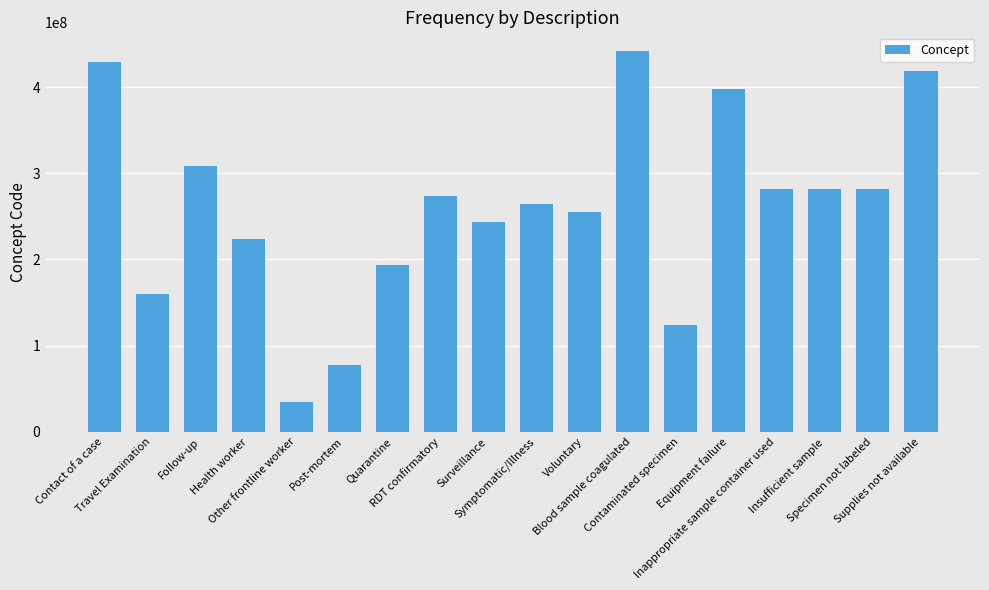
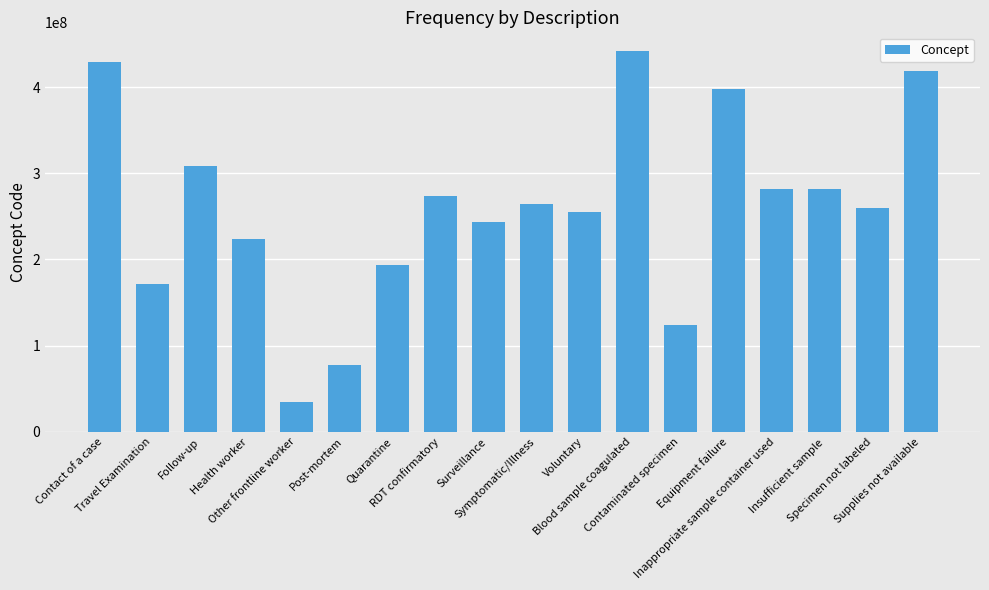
Travel Examination: 160000000 -> 170000000
Specimen not labeled: 280000000 -> 260000000
